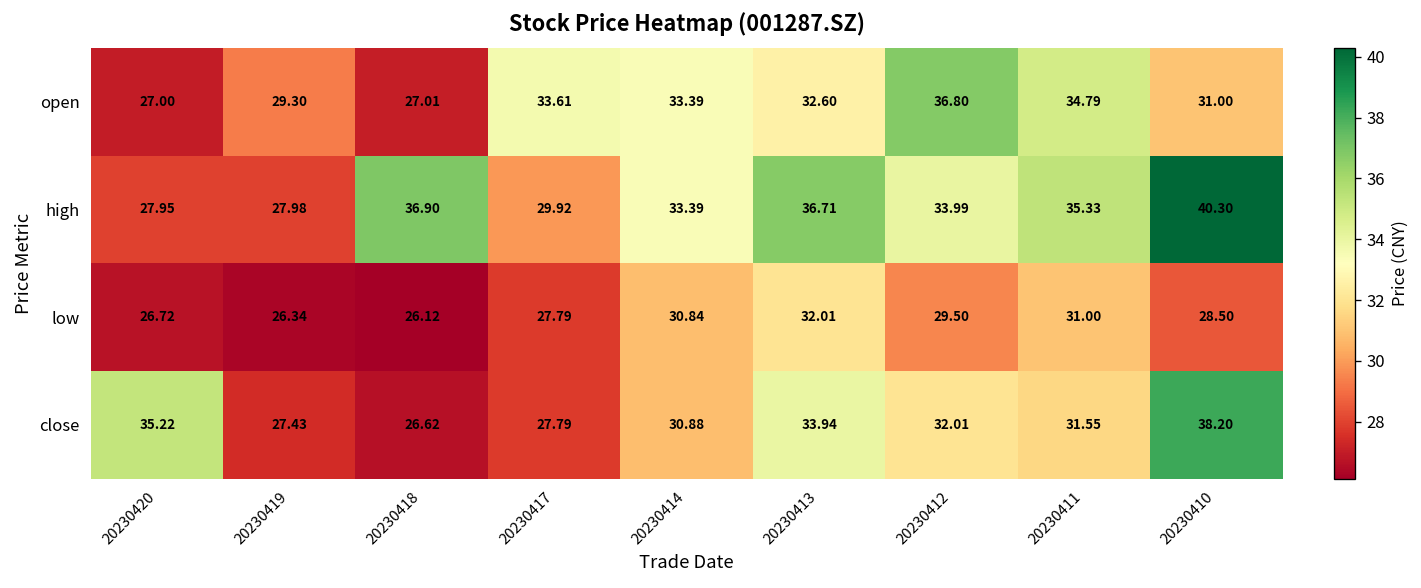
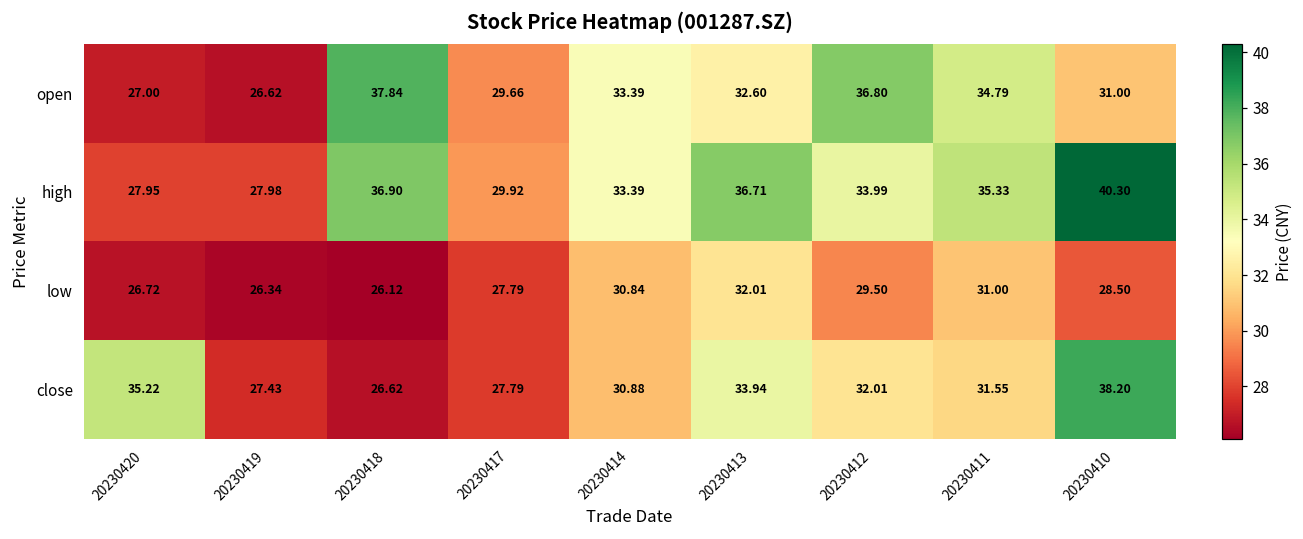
open, 20230419: 29.30 -> 26.62
open, 20230418: 27.01 -> 37.84
open, 20230417: 33.61 -> 29.66
